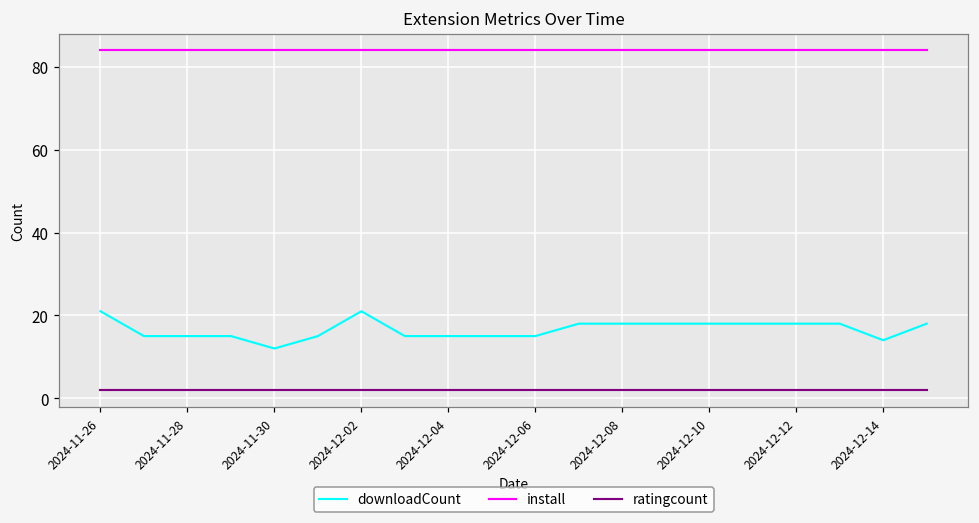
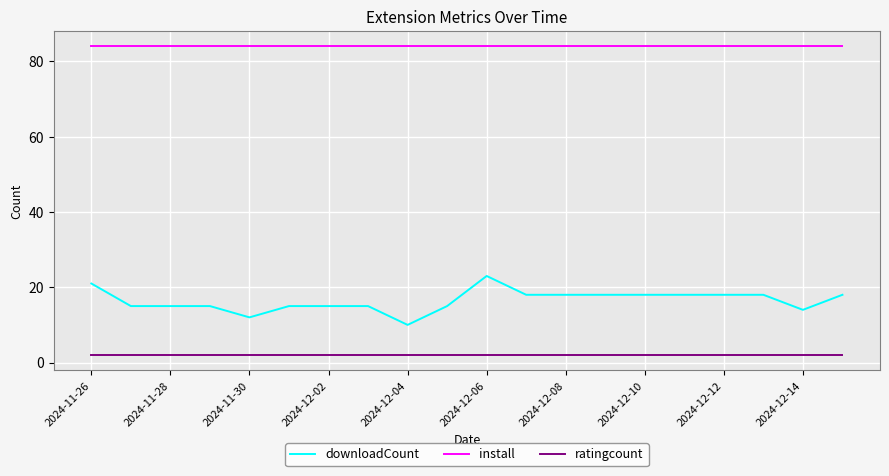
downloadCount, 2024-12-02: 21 -> 15
downloadCount, 2024-12-04: 15 -> 10
downloadCount, 2024-12-06: 15 -> 23
